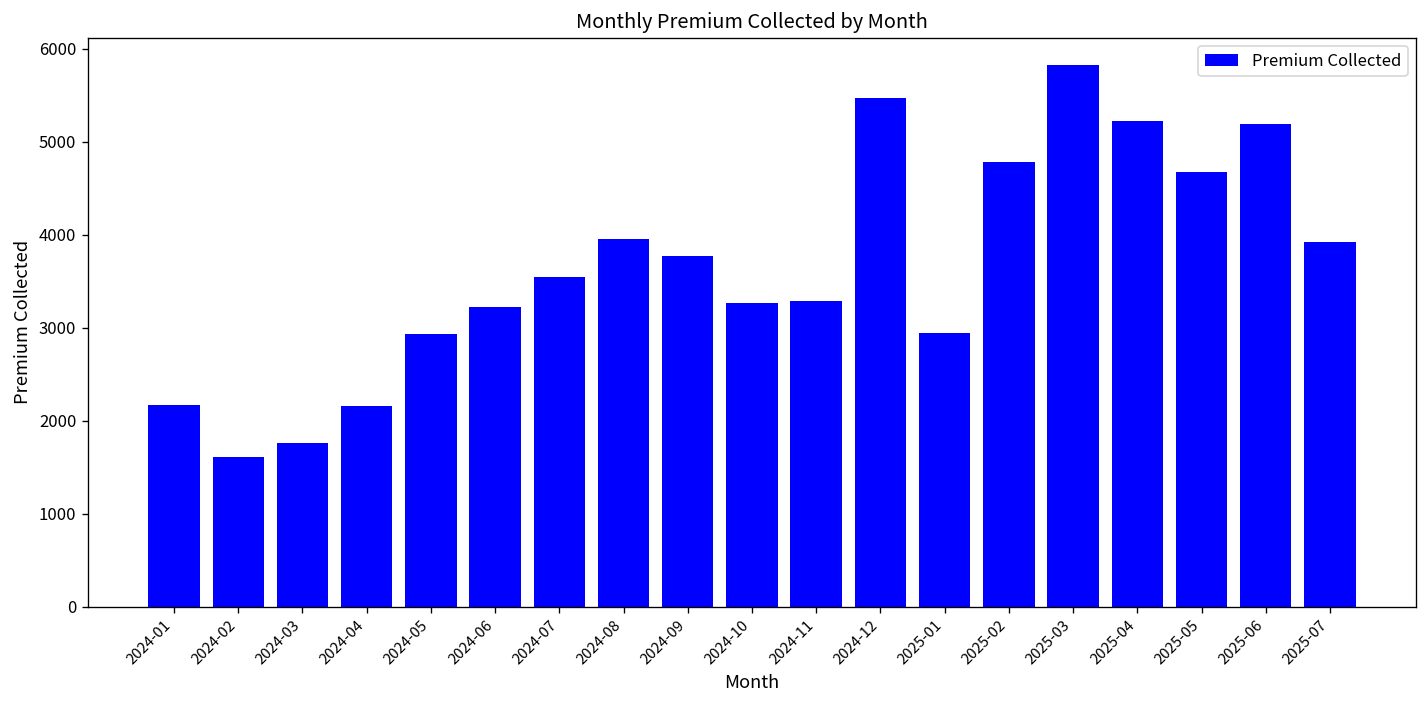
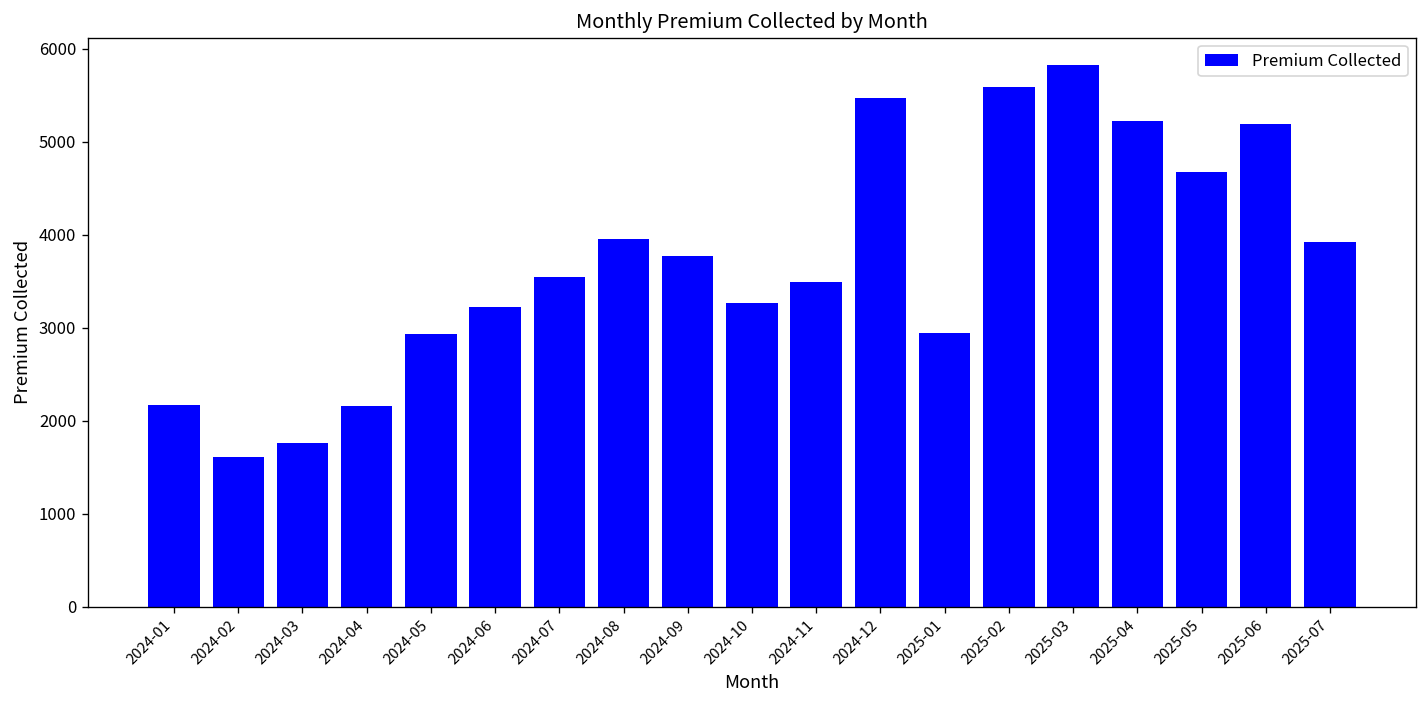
2024-11: 3300 -> 3500
2025-02: 4800 -> 5600
